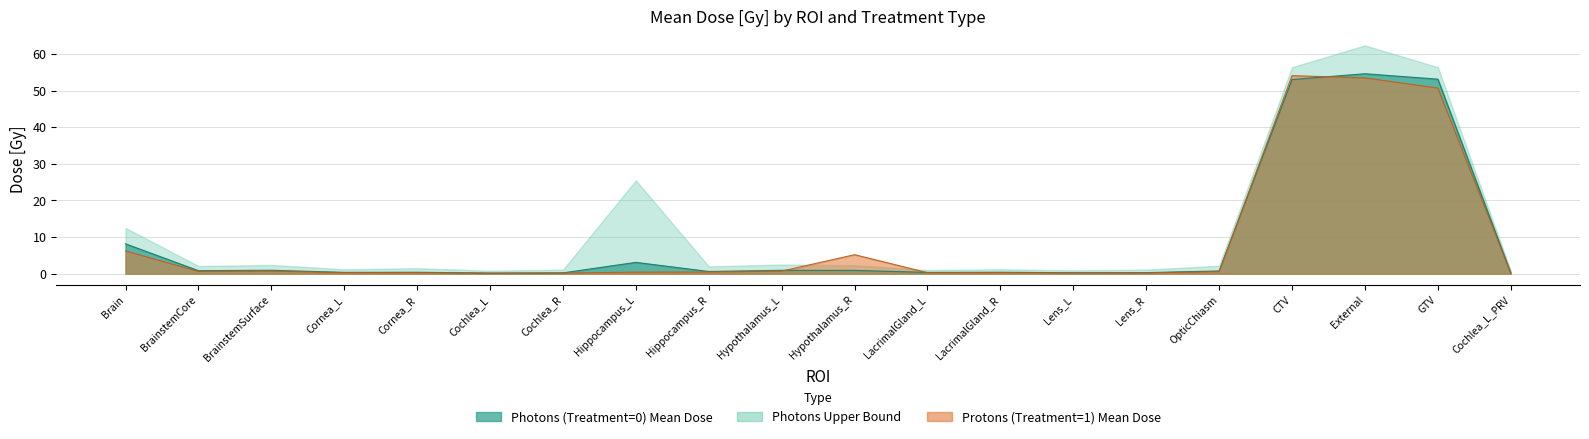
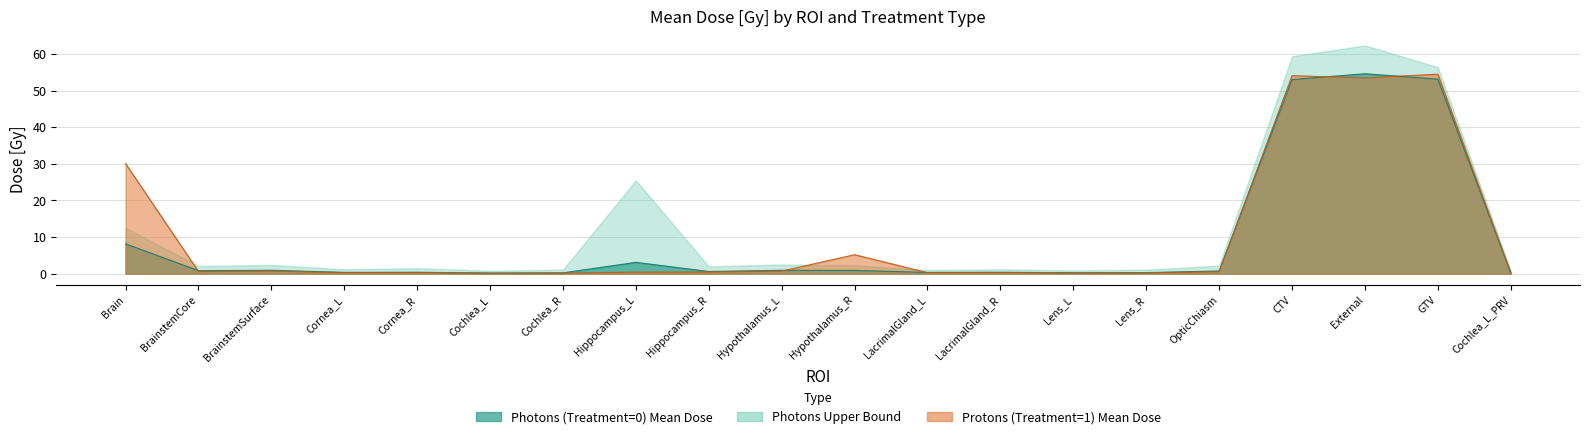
Protons (Treatment=1) Mean Dose, Brain: 6 -> 30
Photons Upper Bound, CTV: 56 -> 59
Protons (Treatment=1) Mean Dose, GTV: 51 -> 55
